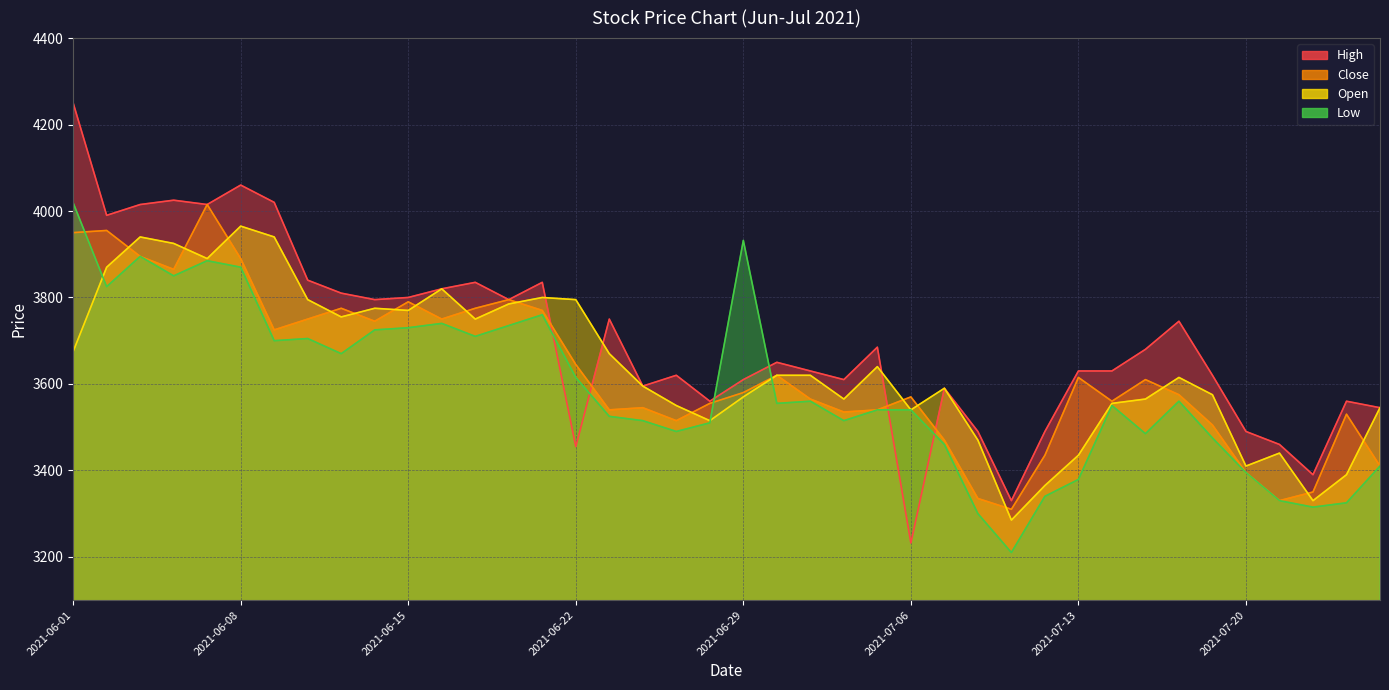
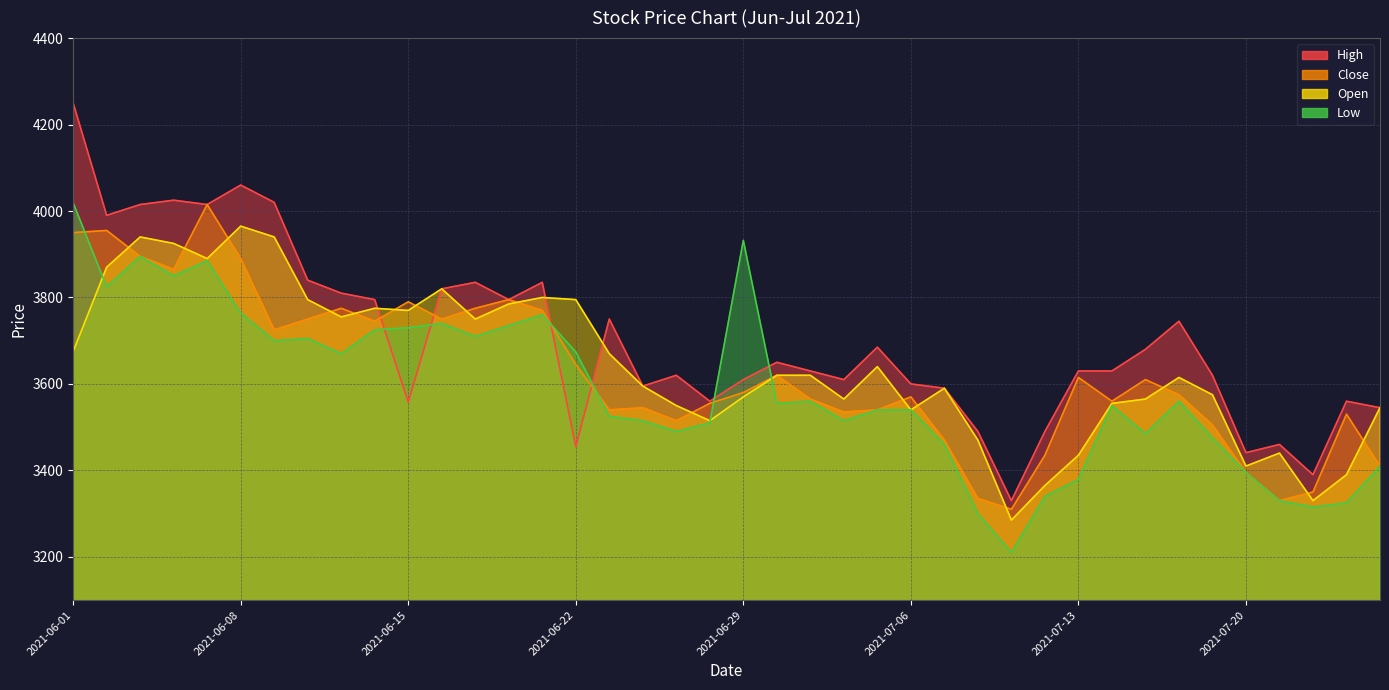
Low, 2021-06-08: 3870 -> 3760
High, 2021-06-15: 3800 -> 3560
Low, 2021-06-22: 3620 -> 3670
High, 2021-07-06: 3230 -> 3600
High, 2021-07-20: 3490 -> 3440
